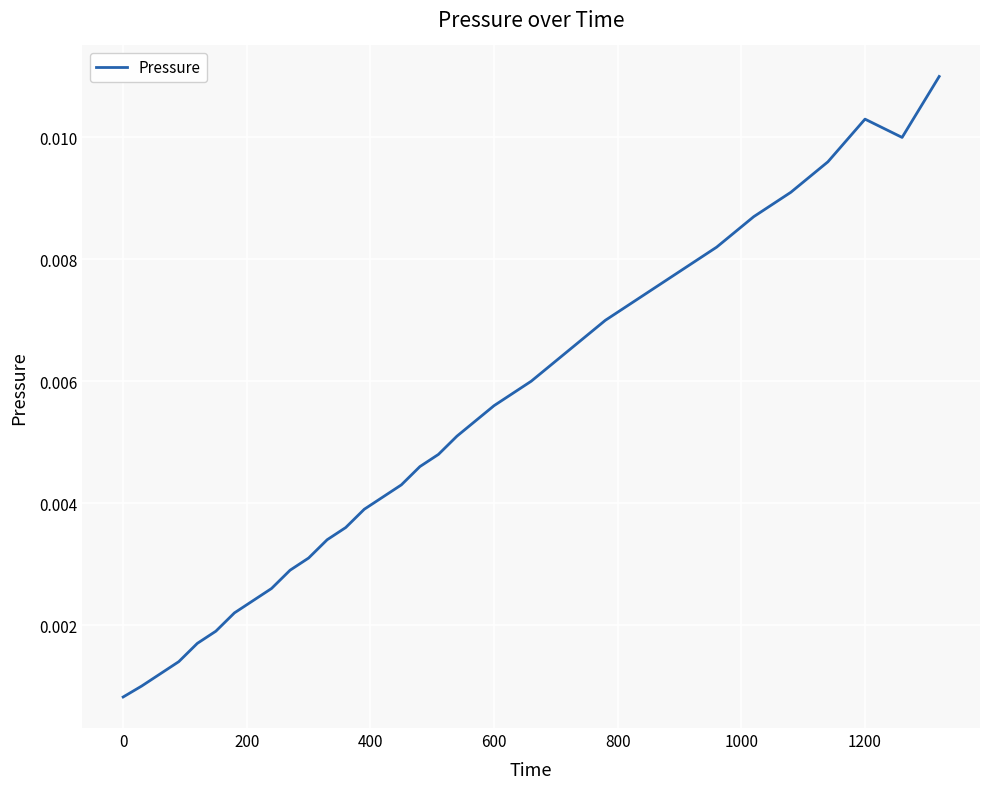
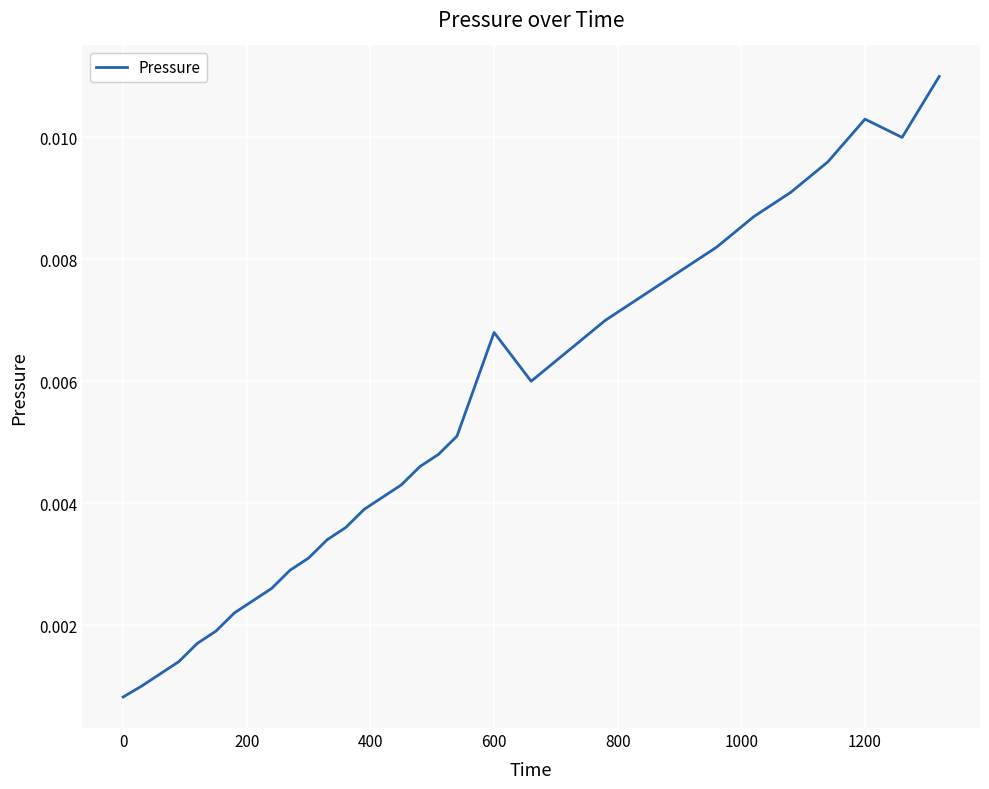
600: 0.0056 -> 0.0068
